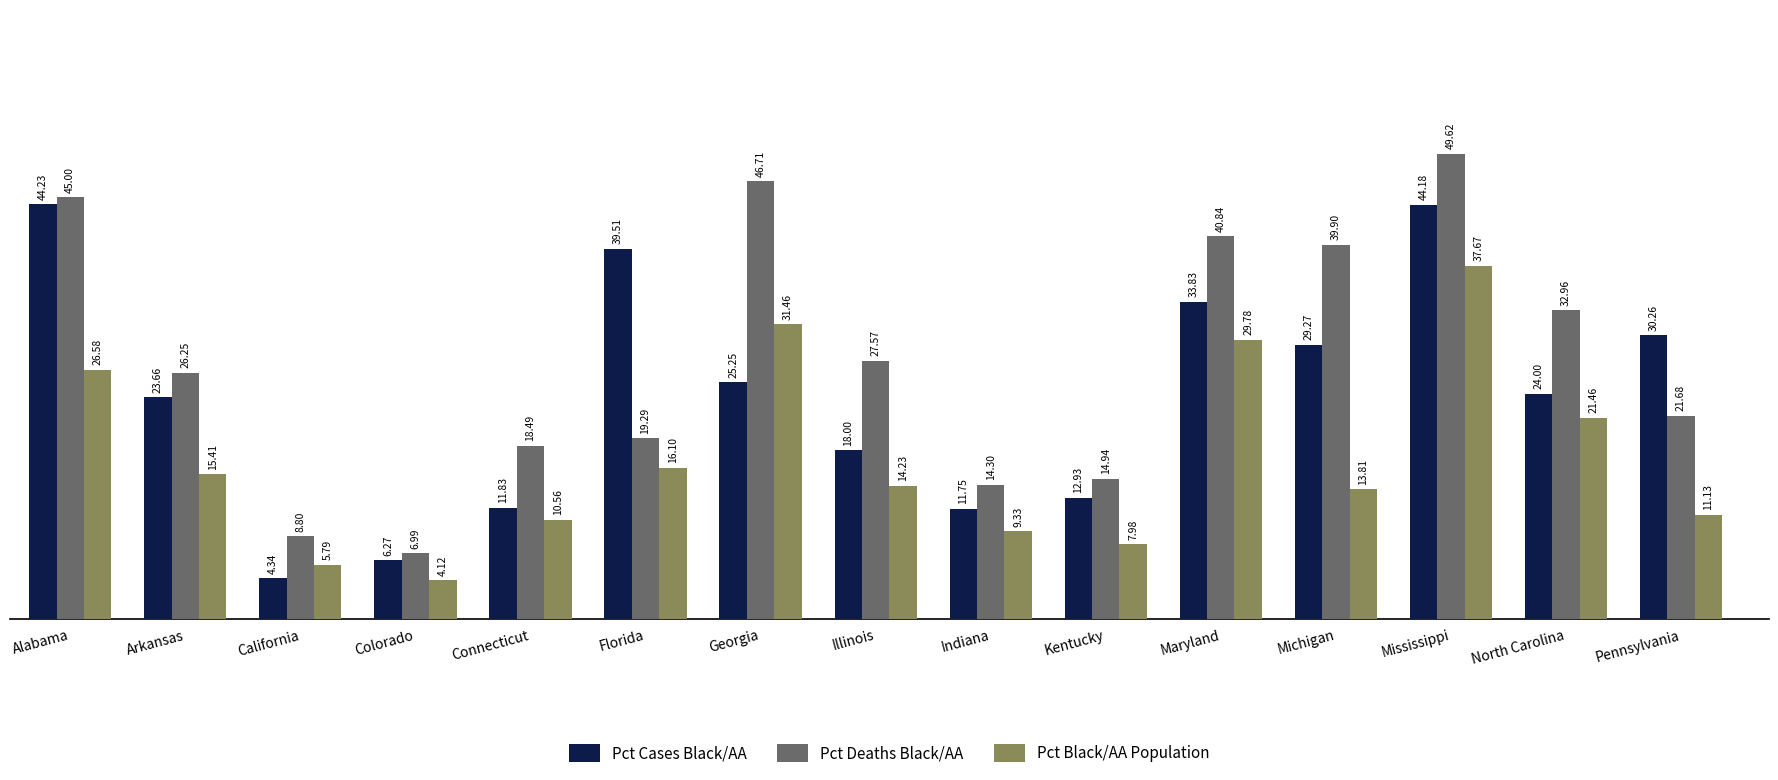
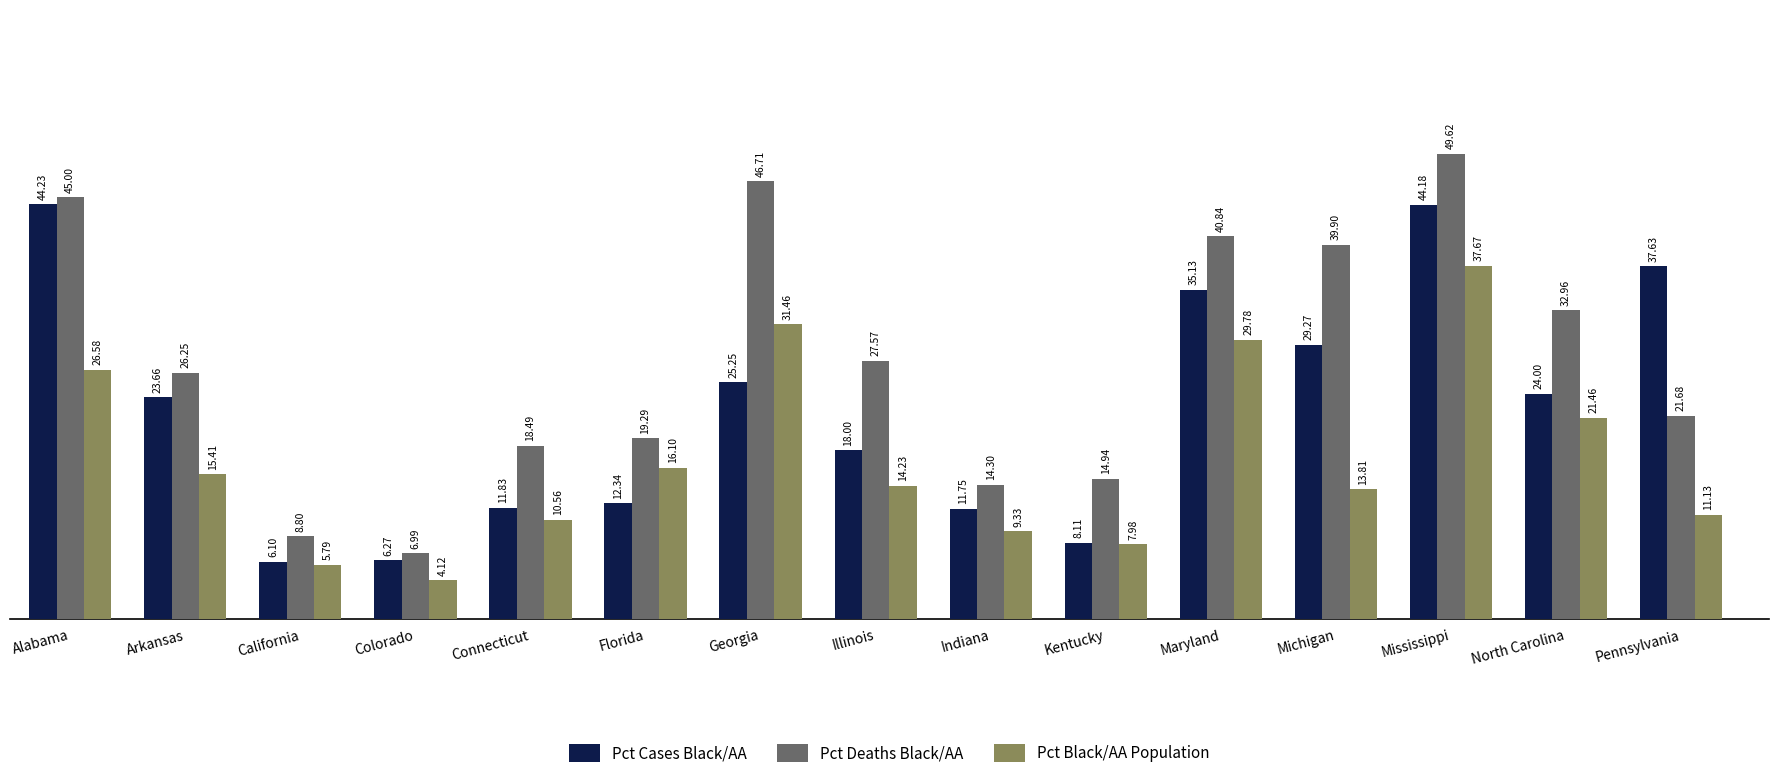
Pct Cases Black/AA, California: 4.34 -> 6.10
Pct Cases Black/AA, Florida: 39.51 -> 12.34
Pct Cases Black/AA, Kentucky: 12.93 -> 8.11
Pct Cases Black/AA, Maryland: 33.83 -> 35.13
Pct Cases Black/AA, Pennsylvania: 30.26 -> 37.63
